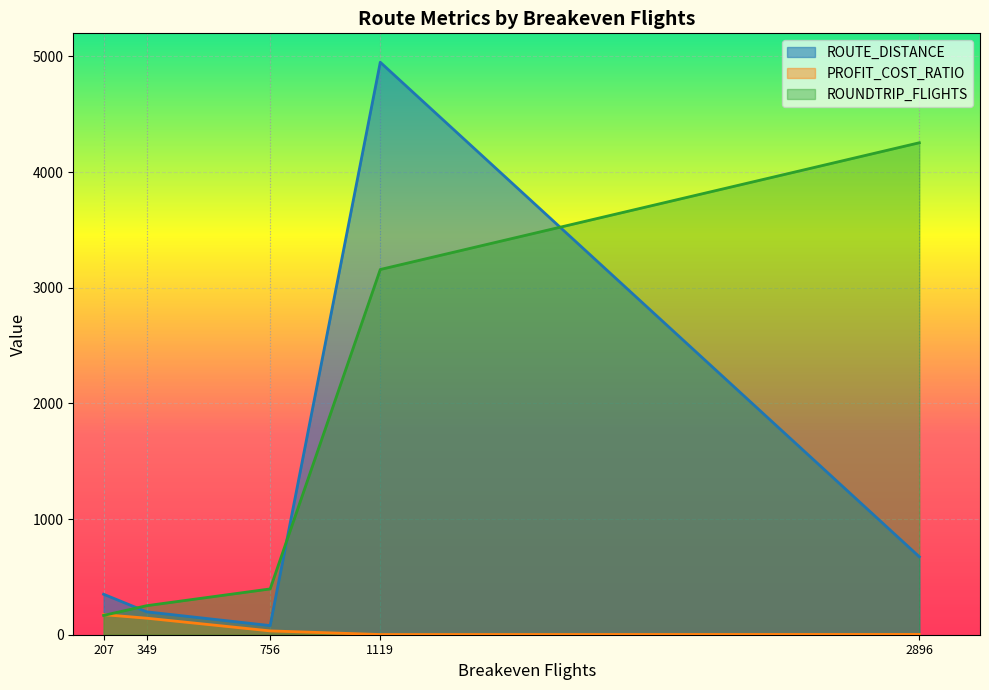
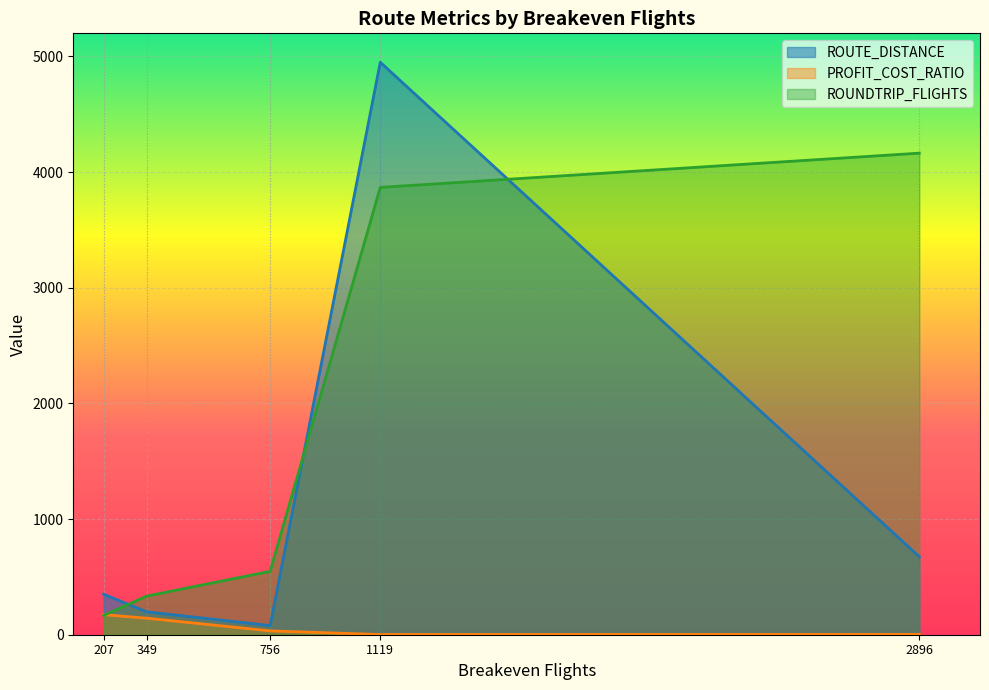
ROUNDTRIP_FLIGHTS, 349: 250 -> 330
ROUNDTRIP_FLIGHTS, 756: 400 -> 550
ROUNDTRIP_FLIGHTS, 1119: 3160 -> 3870
ROUNDTRIP_FLIGHTS, 2896: 4250 -> 4160
